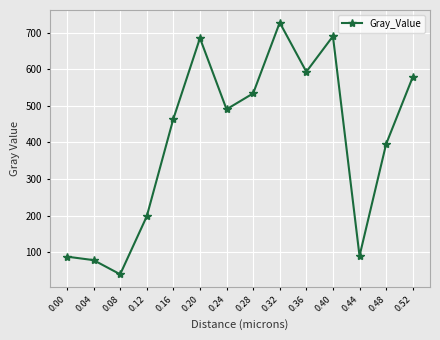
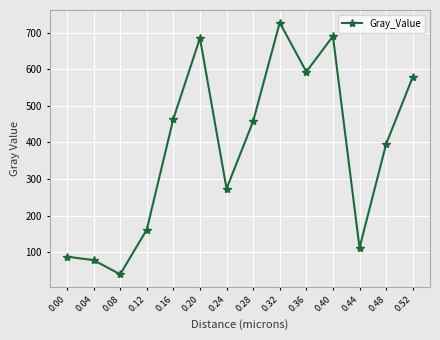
0.12: 200 -> 160
0.24: 490 -> 270
0.28: 530 -> 460
0.44: 90 -> 110
